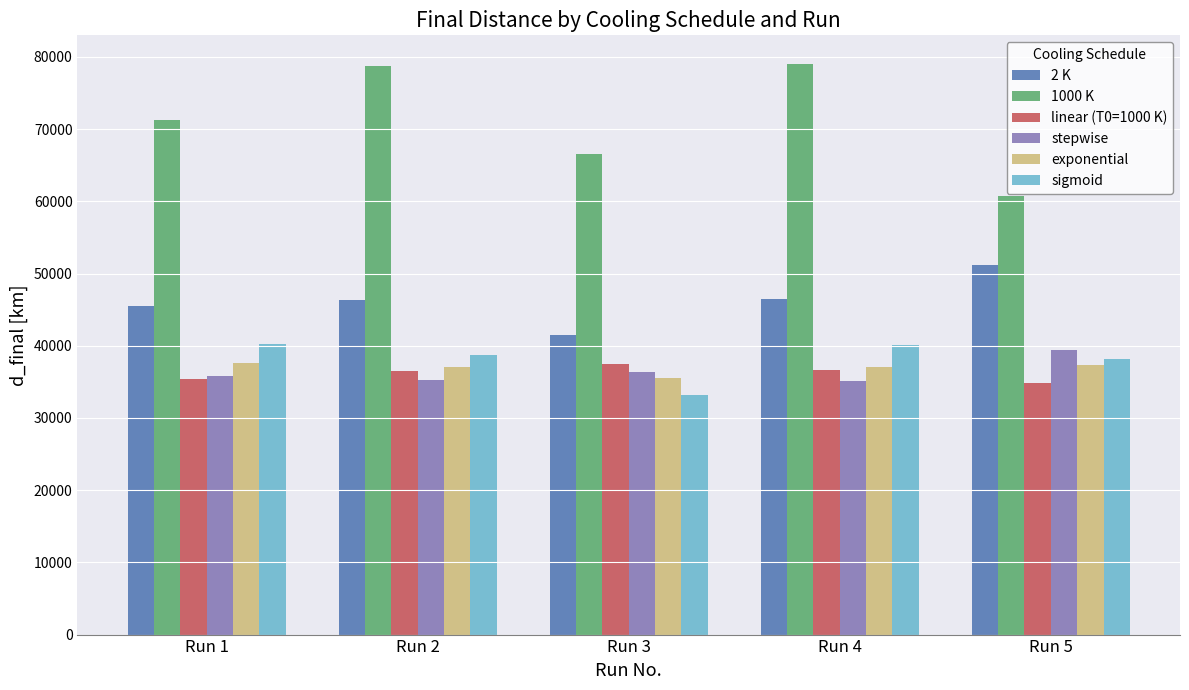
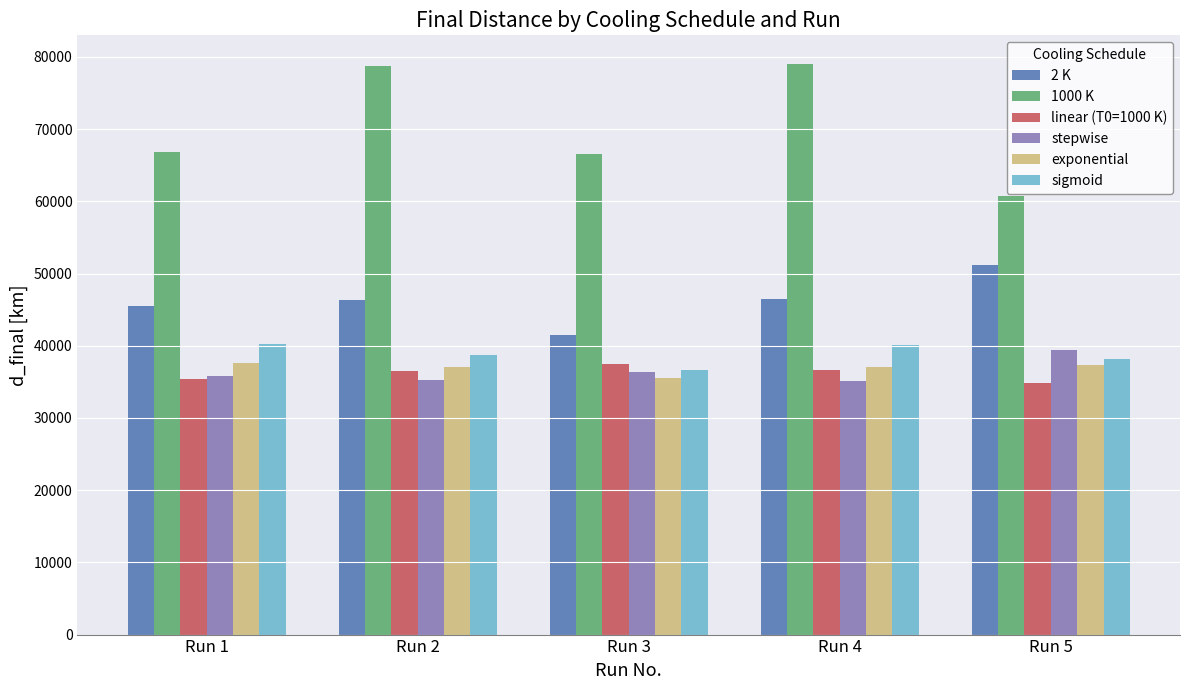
1000 K, Run 1: 71000 -> 67000
sigmoid, Run 3: 33000 -> 37000
